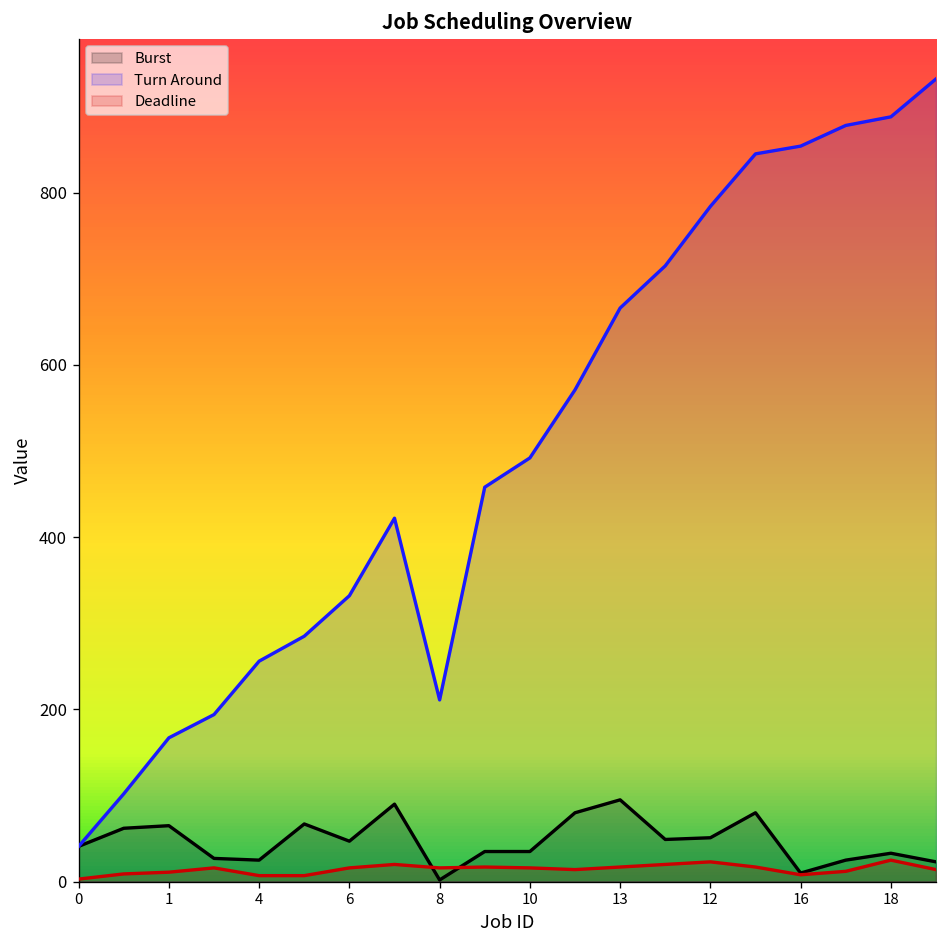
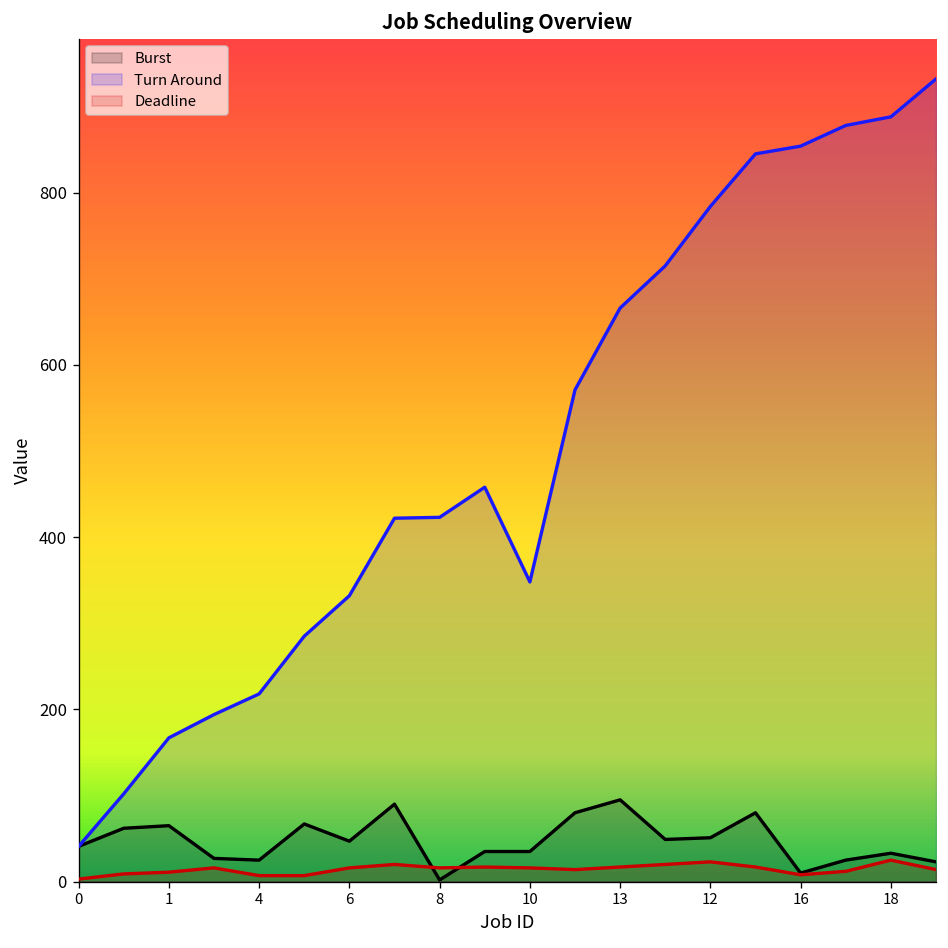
Turn Around, 4: 260 -> 220
Turn Around, 8: 210 -> 420
Turn Around, 10: 490 -> 350
